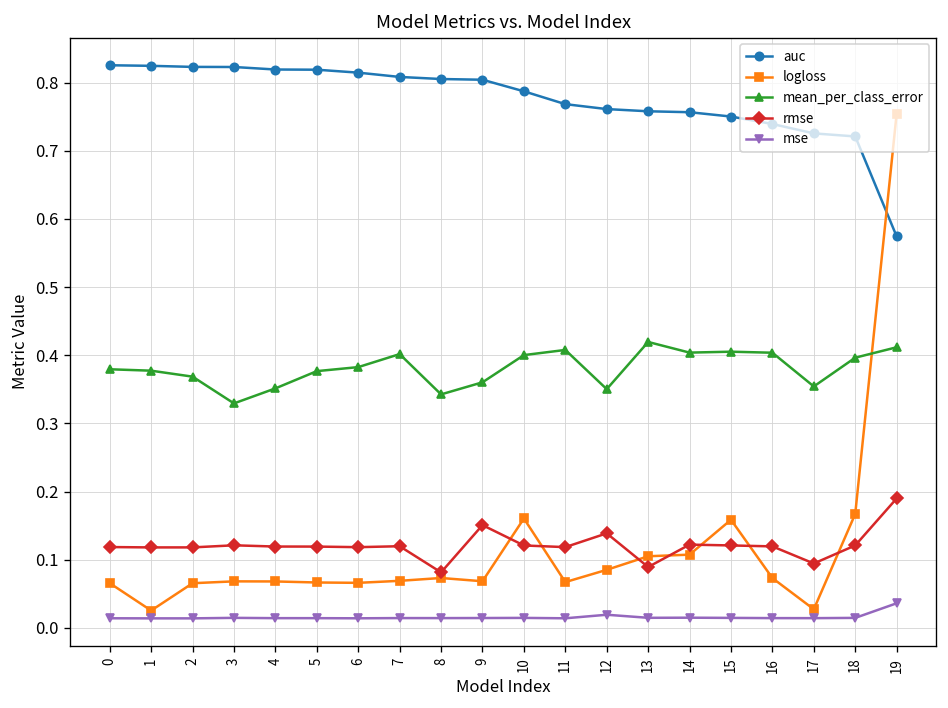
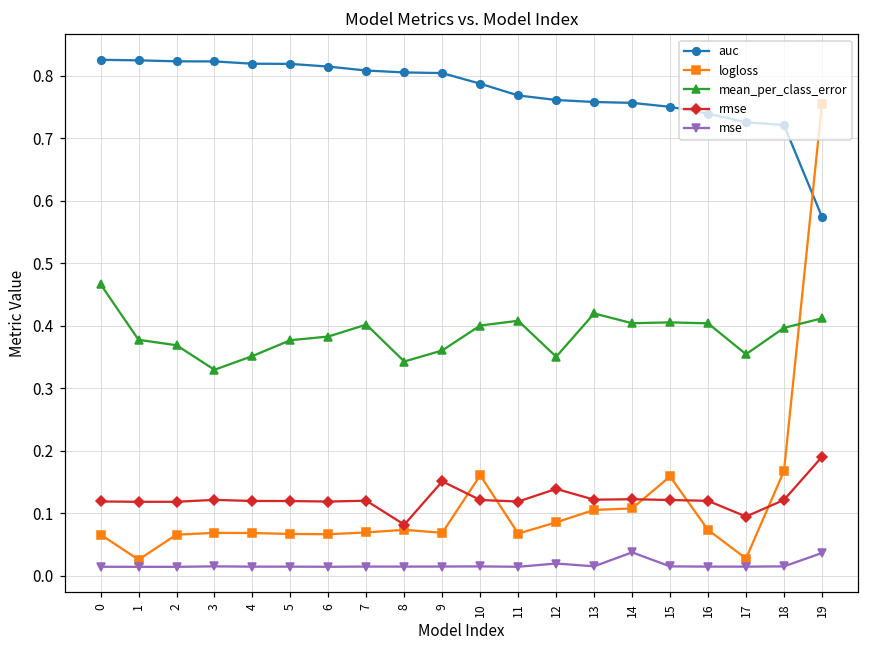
mean_per_class_error, 0: 0.38 -> 0.47
rmse, 13: 0.09 -> 0.12
mse, 14: 0.01 -> 0.04
